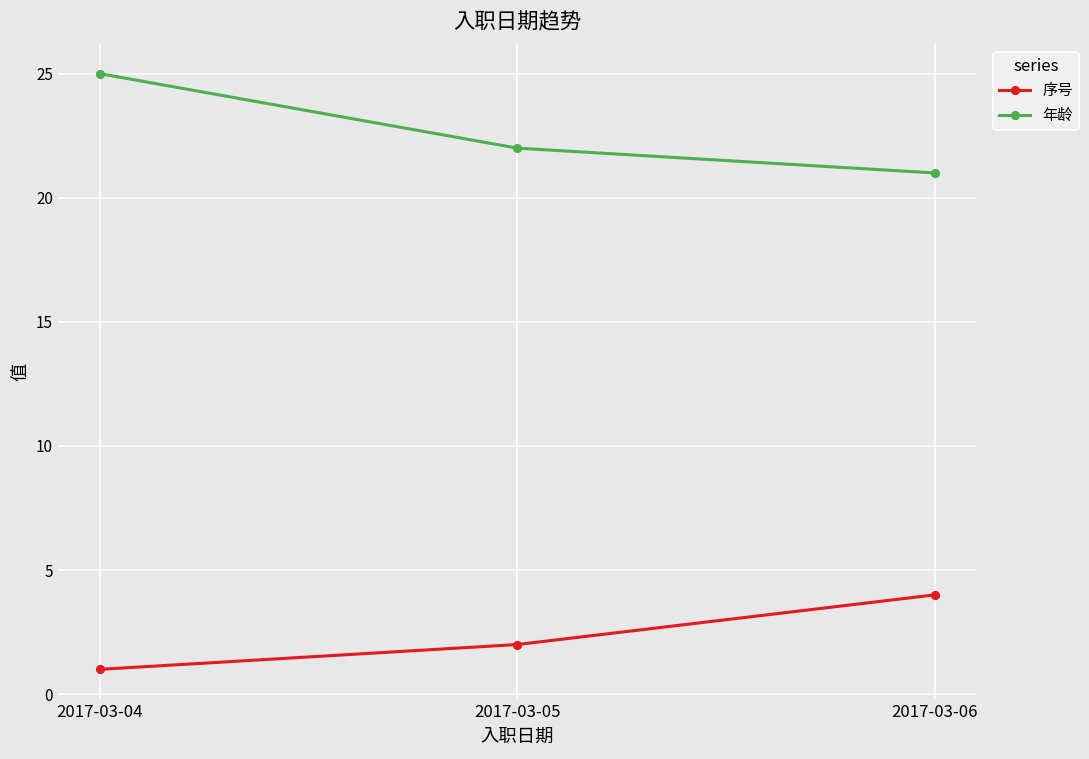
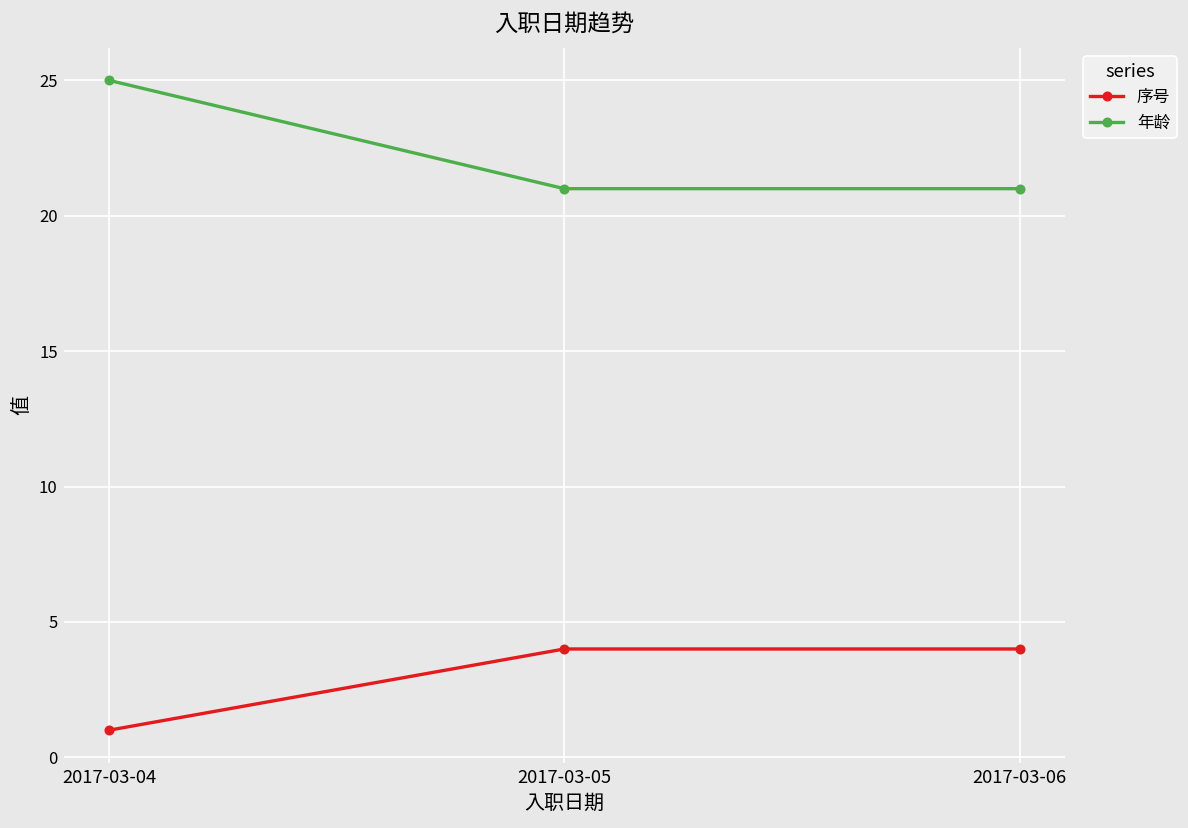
序号, 2017-03-05: 2 -> 4
年龄, 2017-03-05: 22 -> 21
